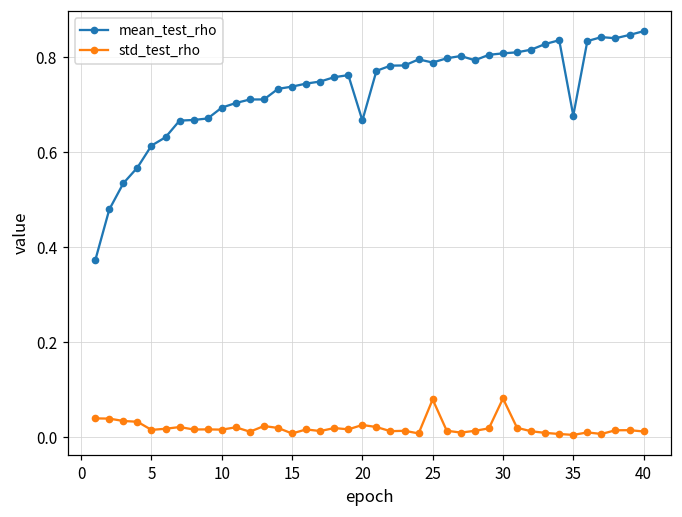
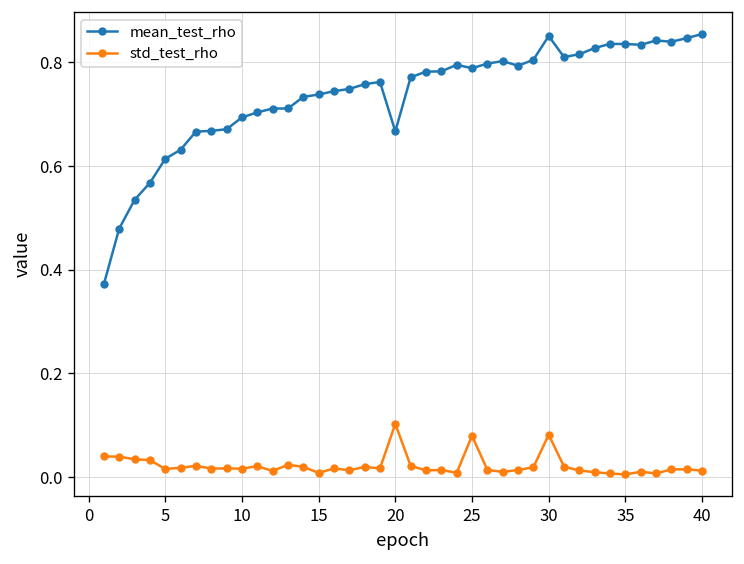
std_test_rho, 20: 0.03 -> 0.10
mean_test_rho, 30: 0.81 -> 0.85
mean_test_rho, 35: 0.68 -> 0.84
